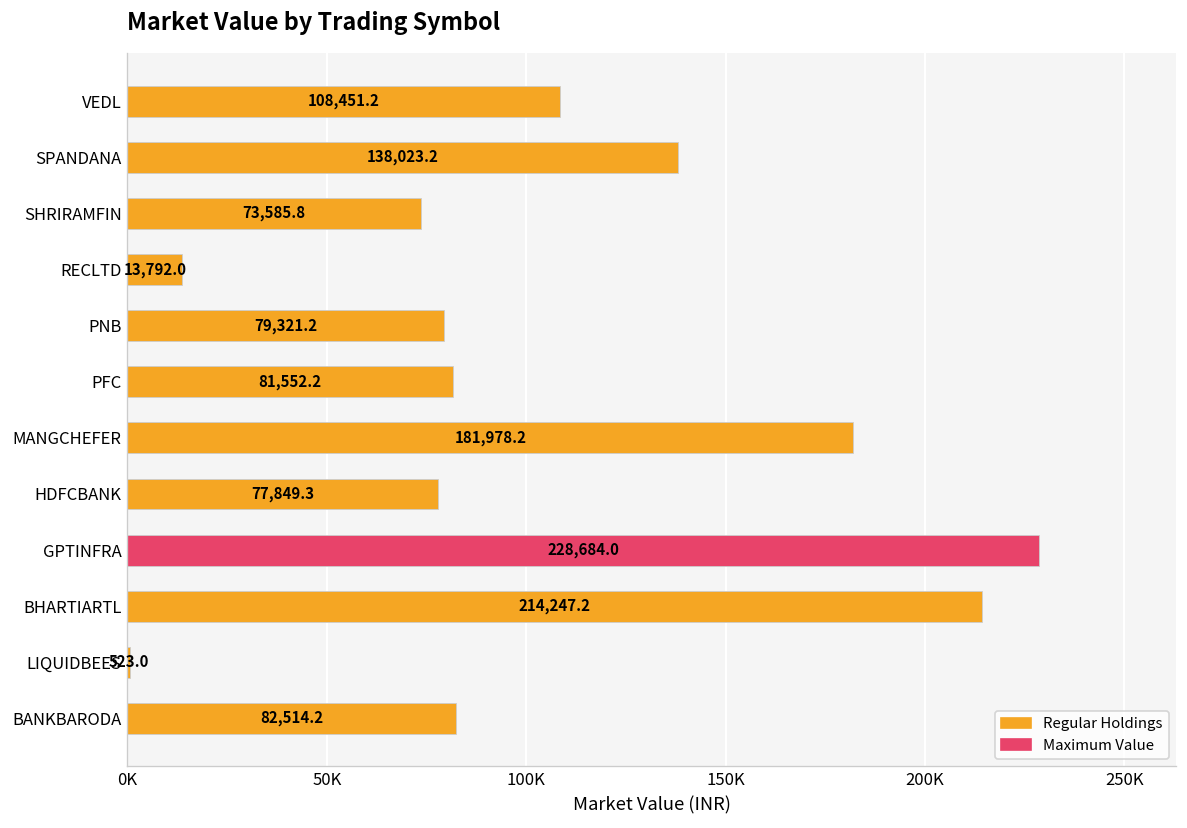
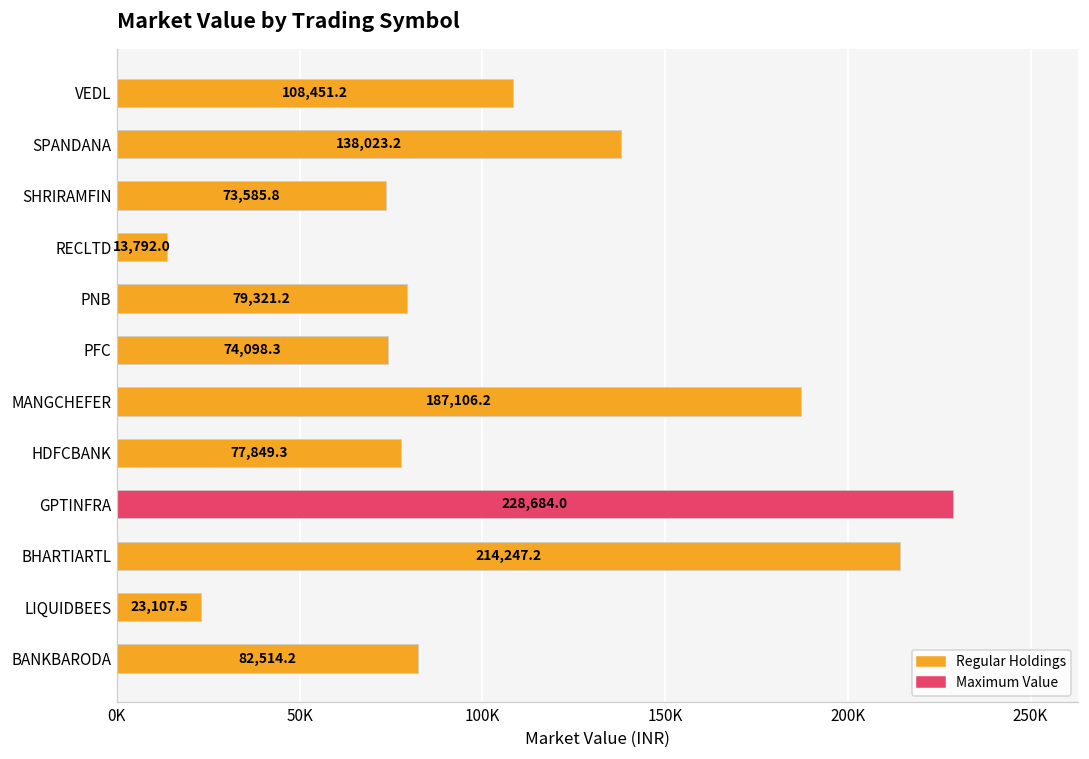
PFC: 81,552.2 -> 74,098.3
MANGCHEFER: 181,978.2 -> 187,106.2
LIQUIDBEES: 523.0 -> 23,107.5
